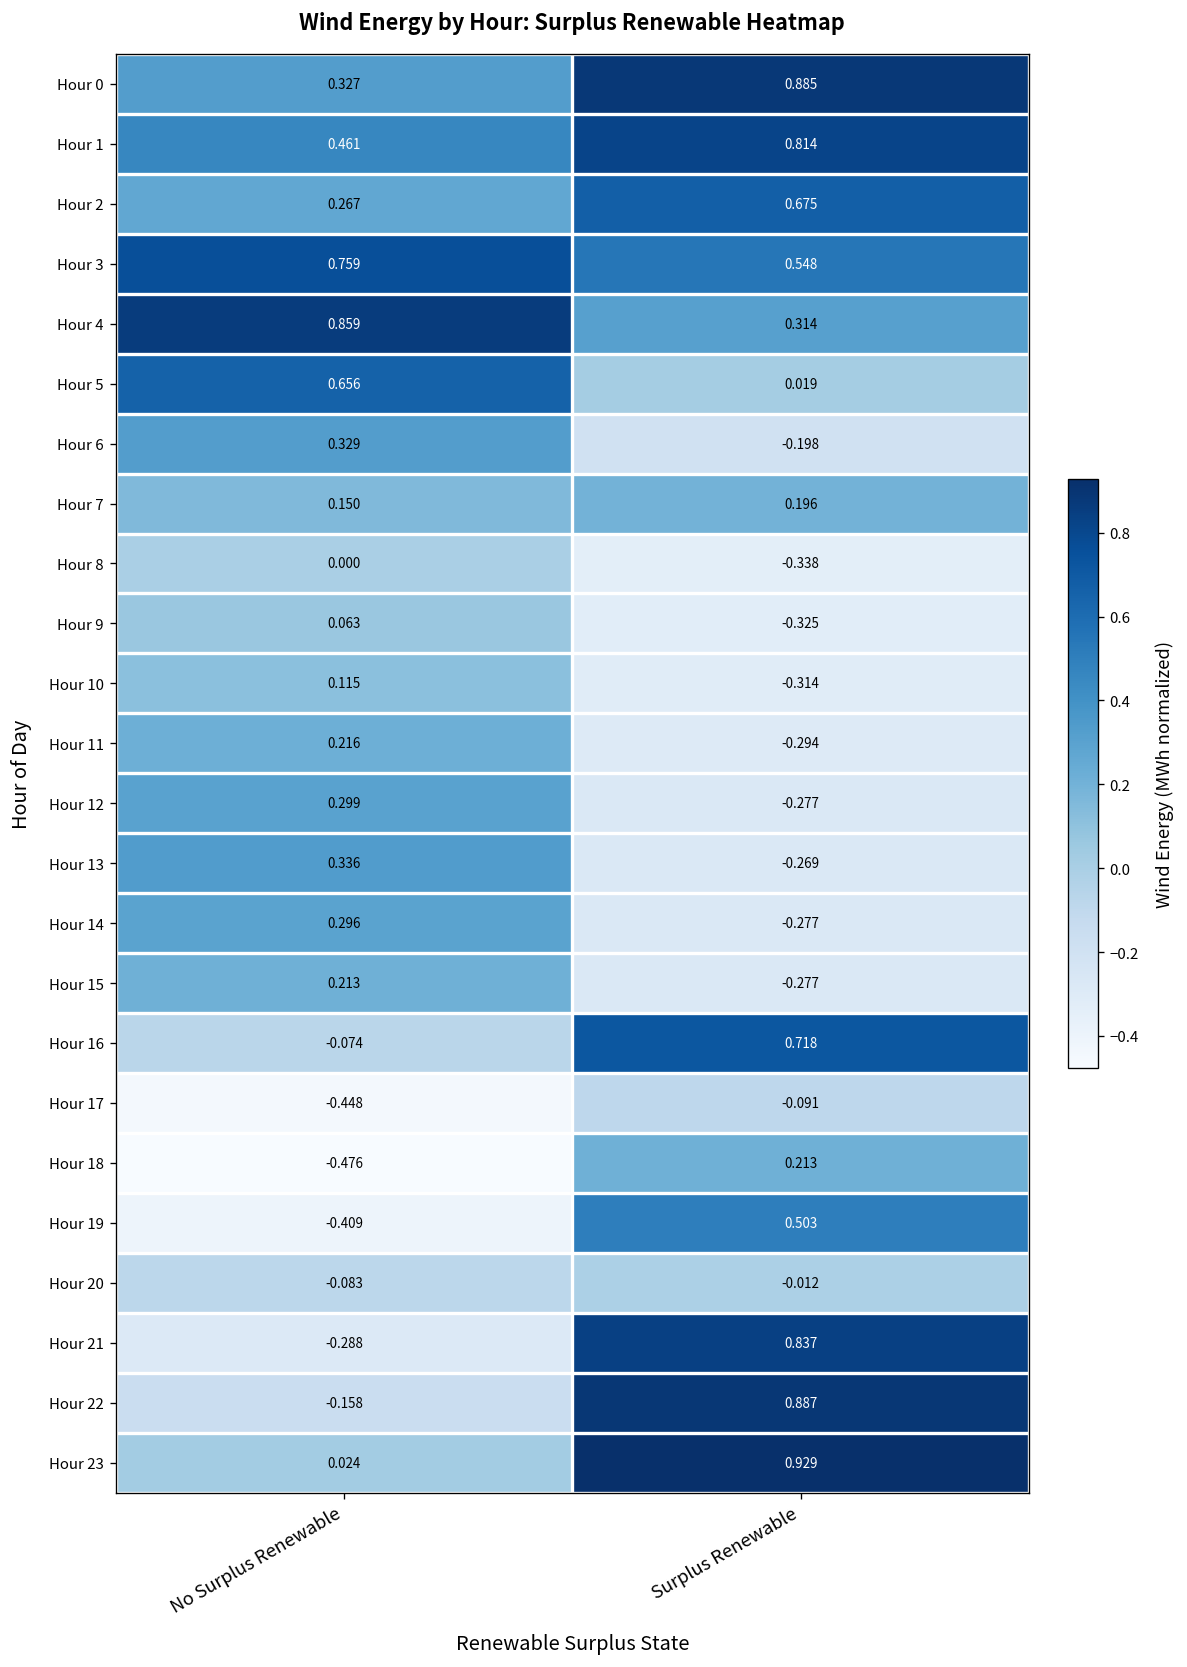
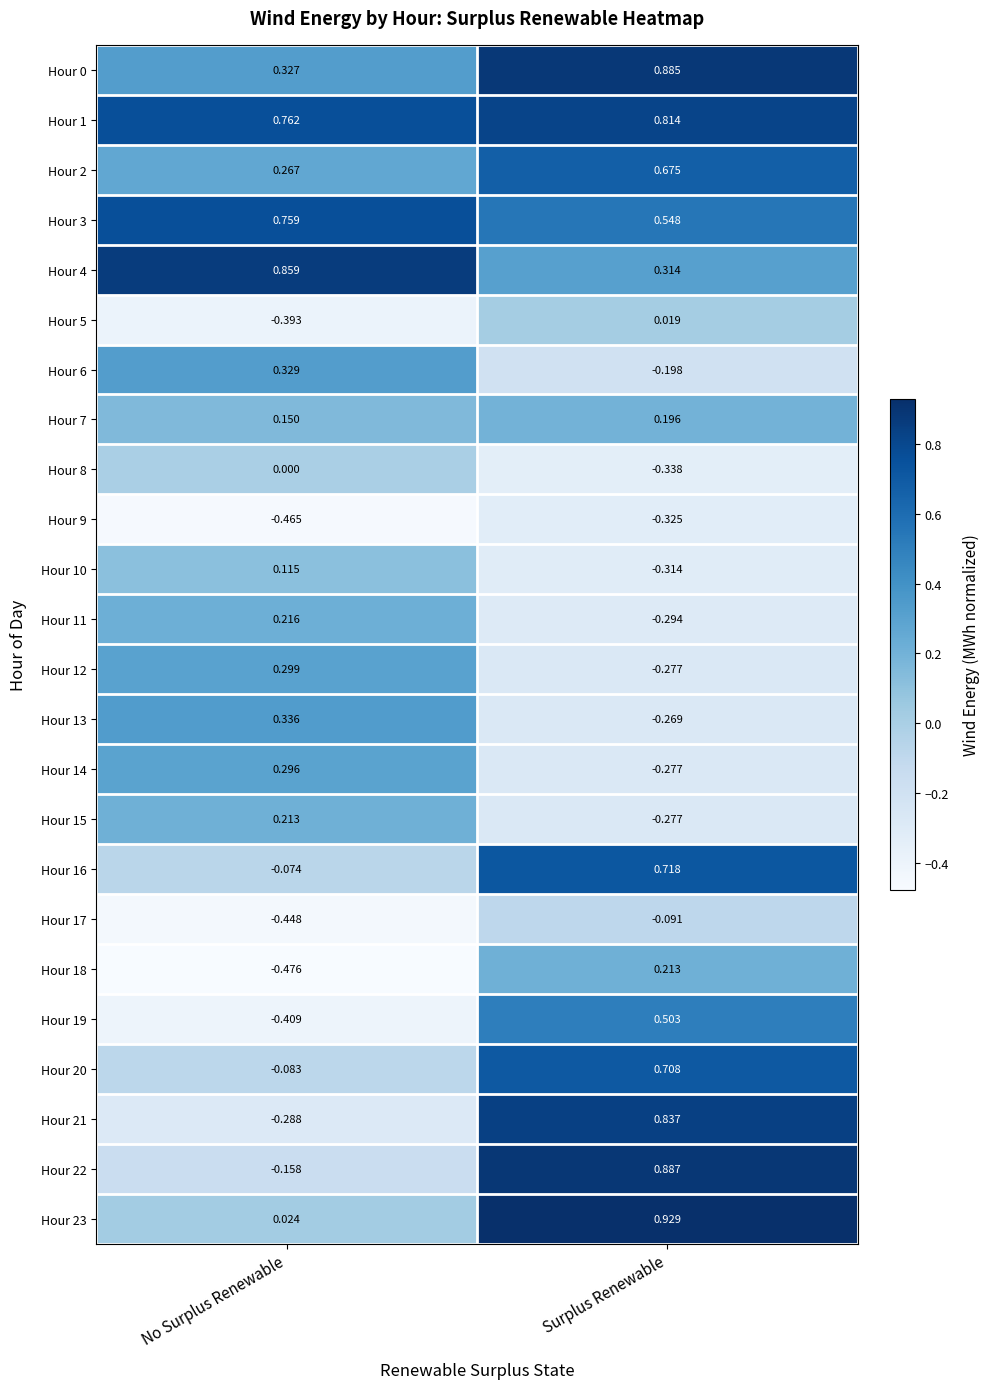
Hour 1, No Surplus Renewable: 0.461 -> 0.762
Hour 5, No Surplus Renewable: 0.656 -> -0.393
Hour 9, No Surplus Renewable: 0.063 -> -0.465
Hour 20, Surplus Renewable: -0.012 -> 0.708
